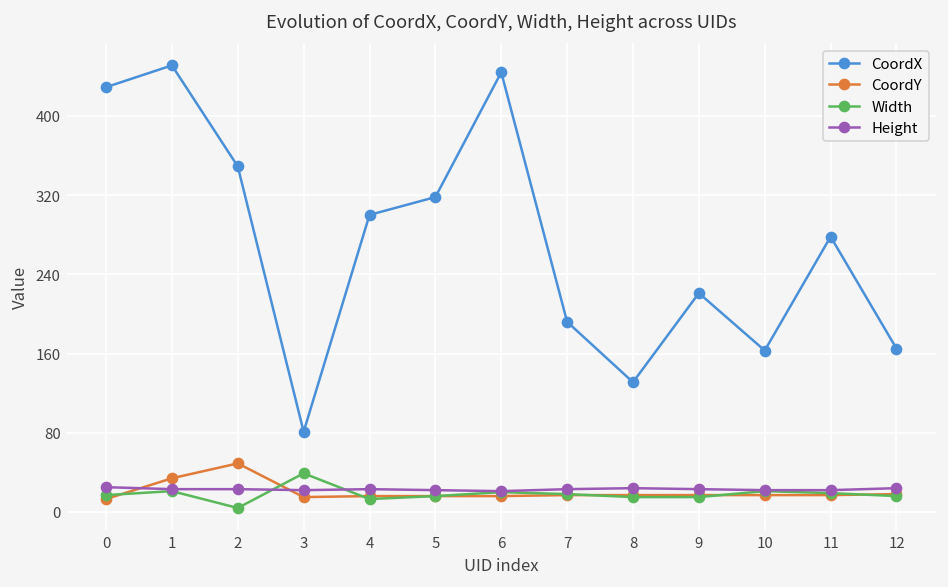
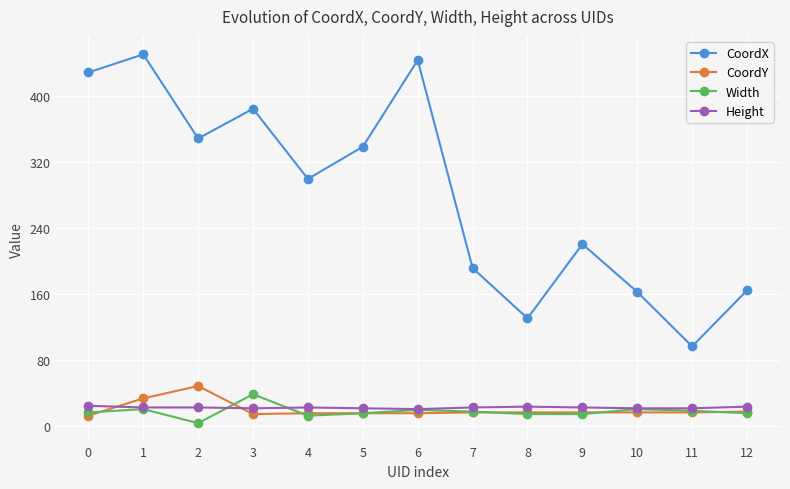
CoordX, 3: 80 -> 390
CoordX, 5: 320 -> 340
CoordX, 11: 280 -> 100
